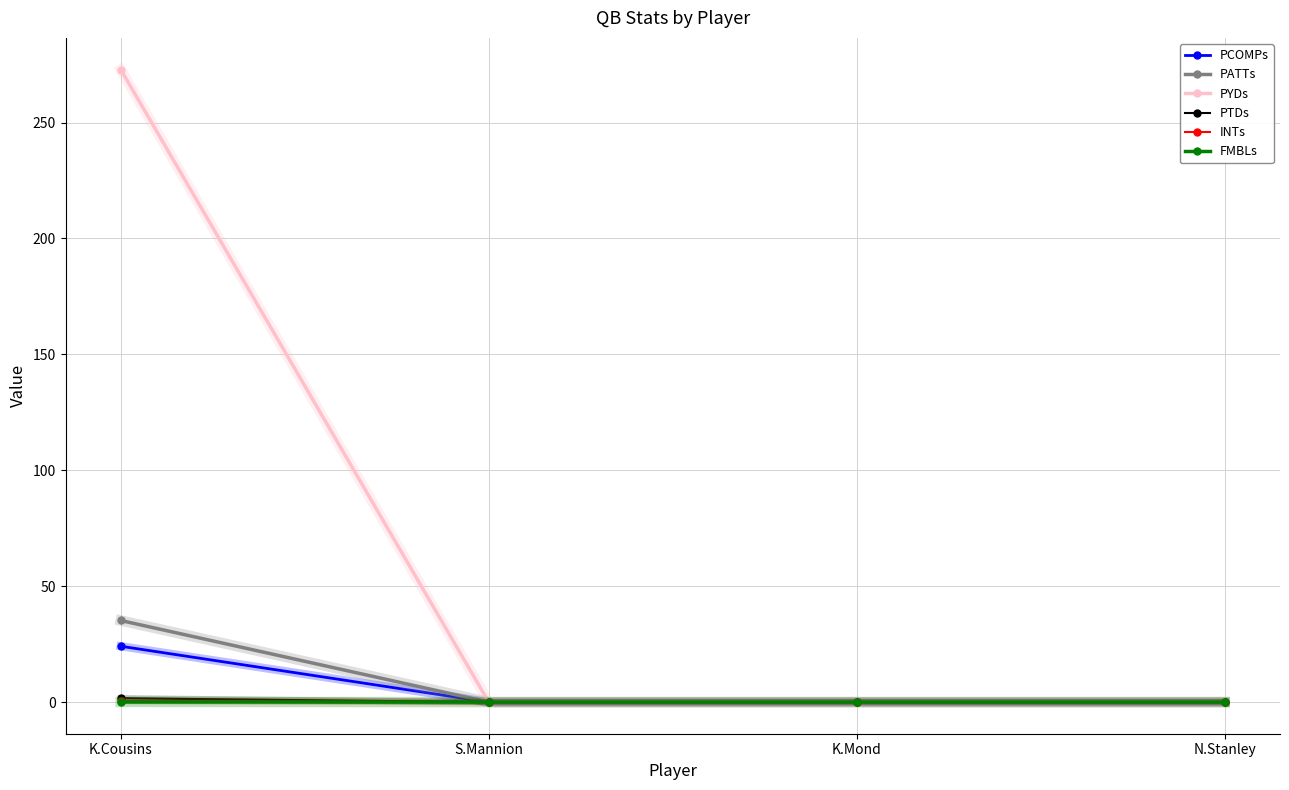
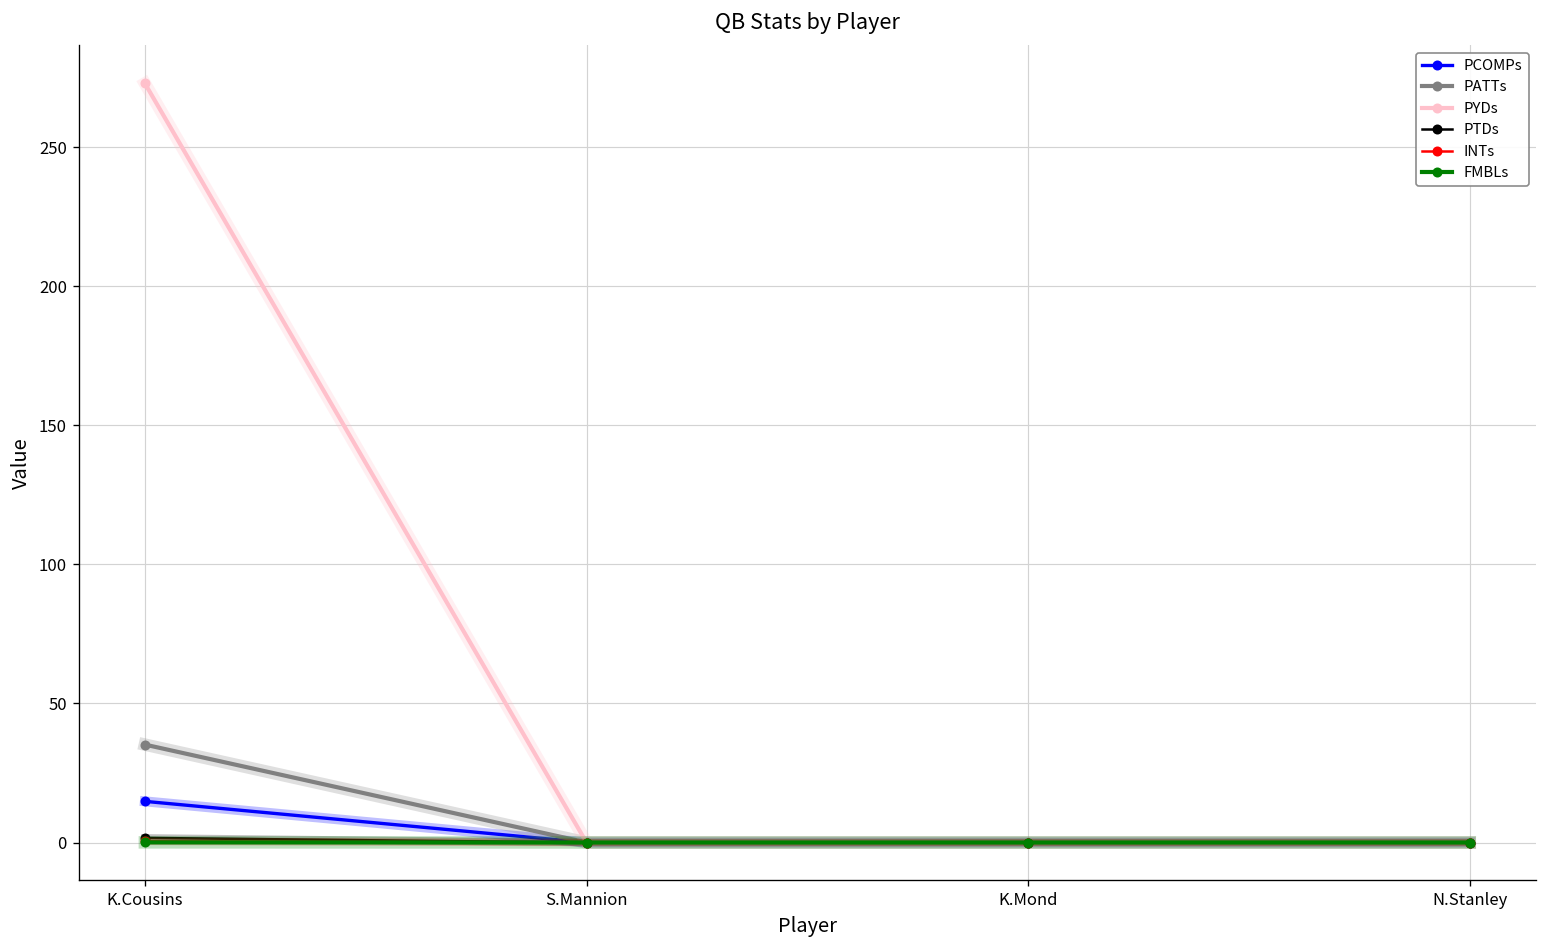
PCOMPs, K.Cousins: 24 -> 15
